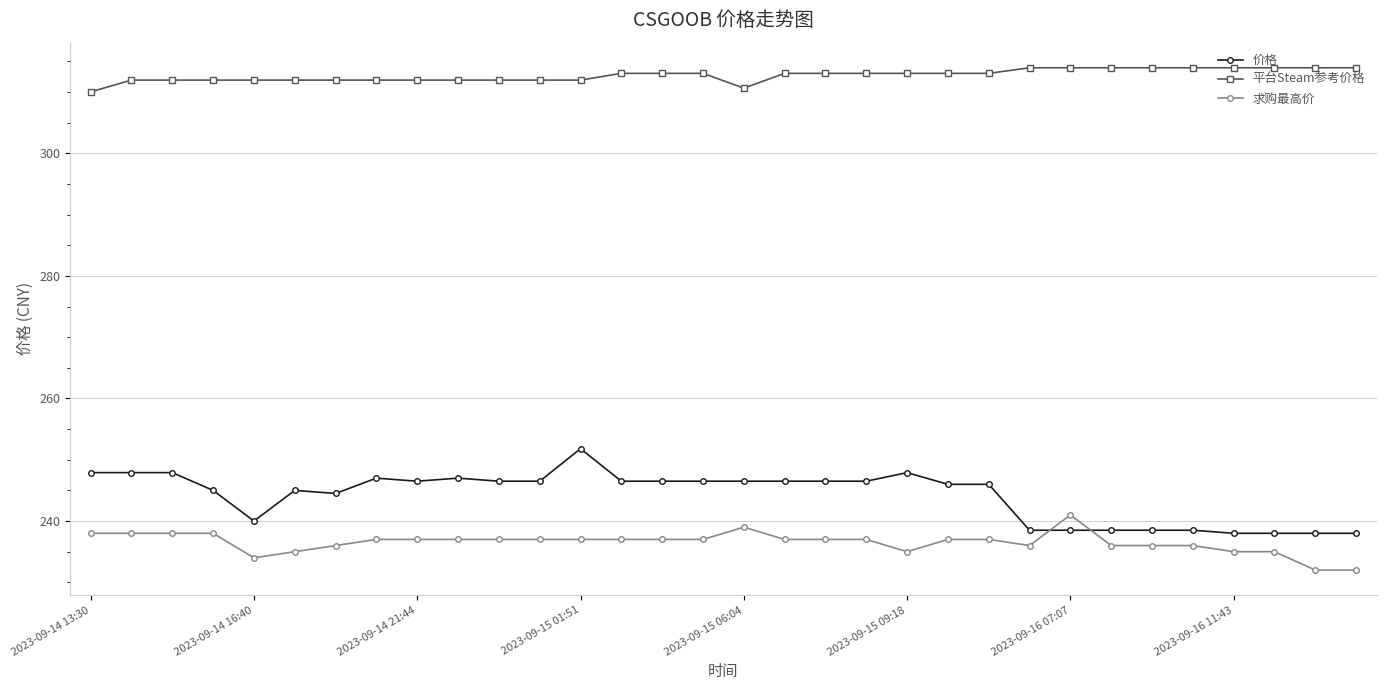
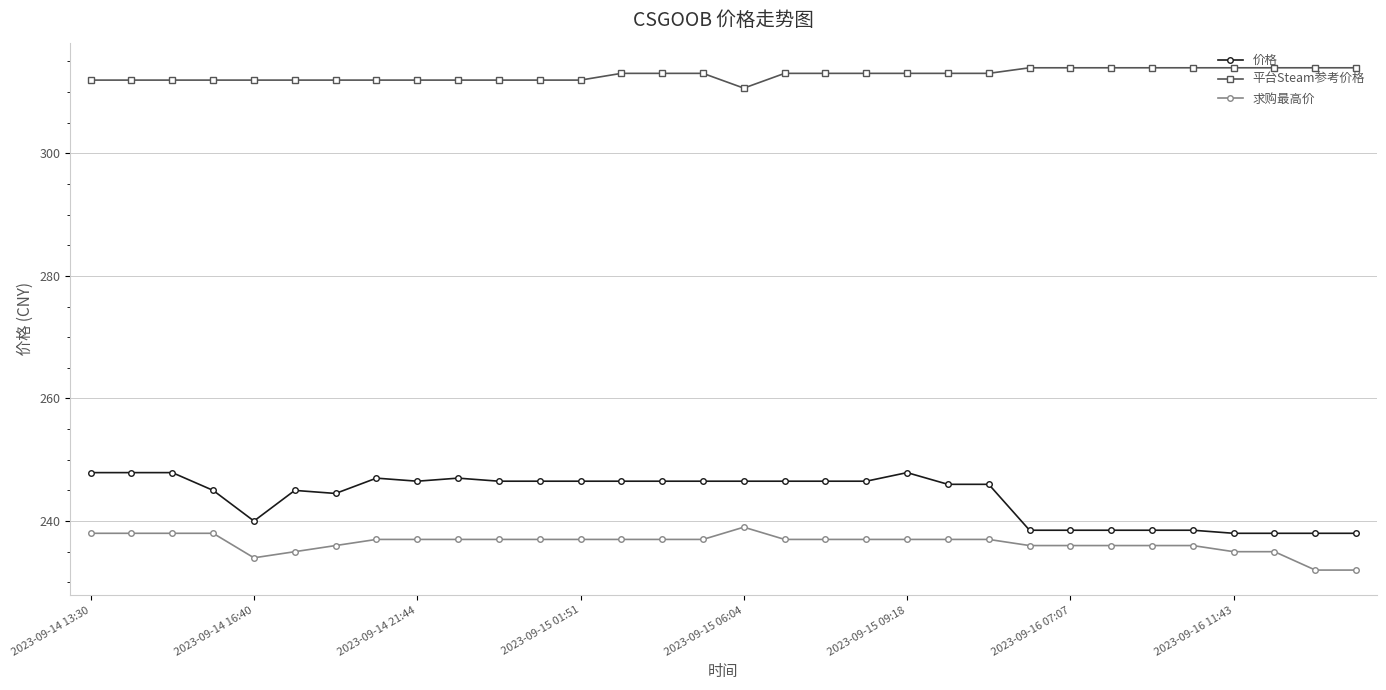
平台Steam参考价格, 2023-09-14 13:30: 310 -> 312
价格, 2023-09-15 01:51: 252 -> 247
求购最高价, 2023-09-15 09:18: 235 -> 237
求购最高价, 2023-09-16 07:07: 241 -> 236
